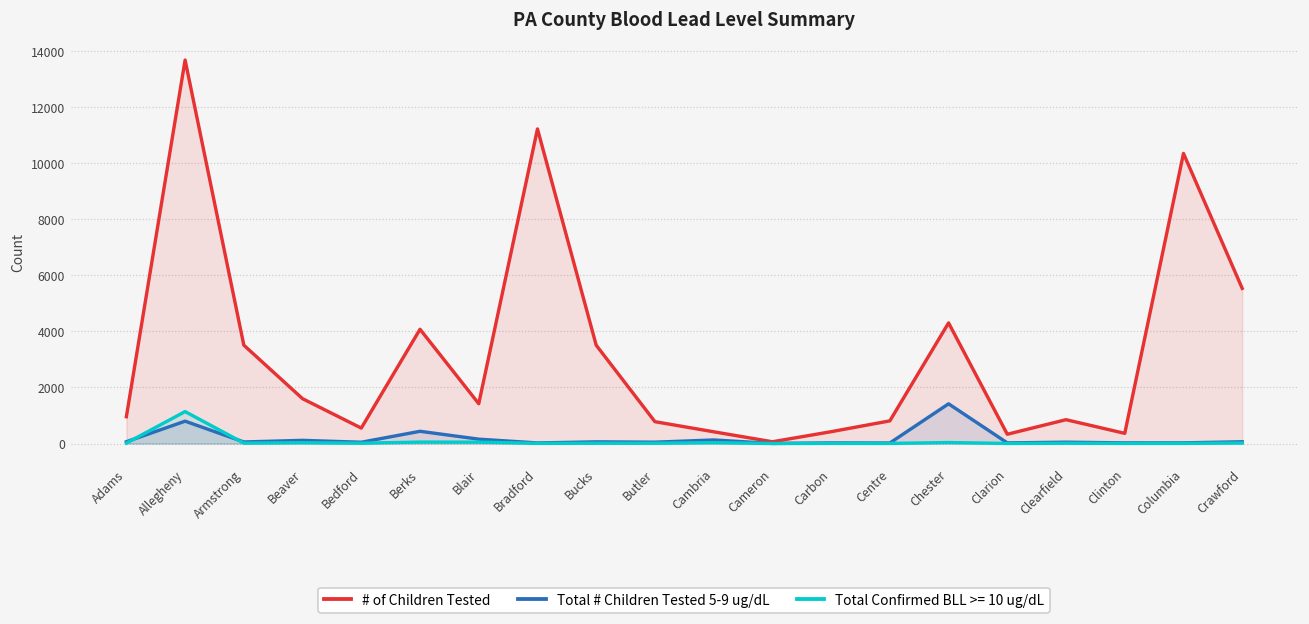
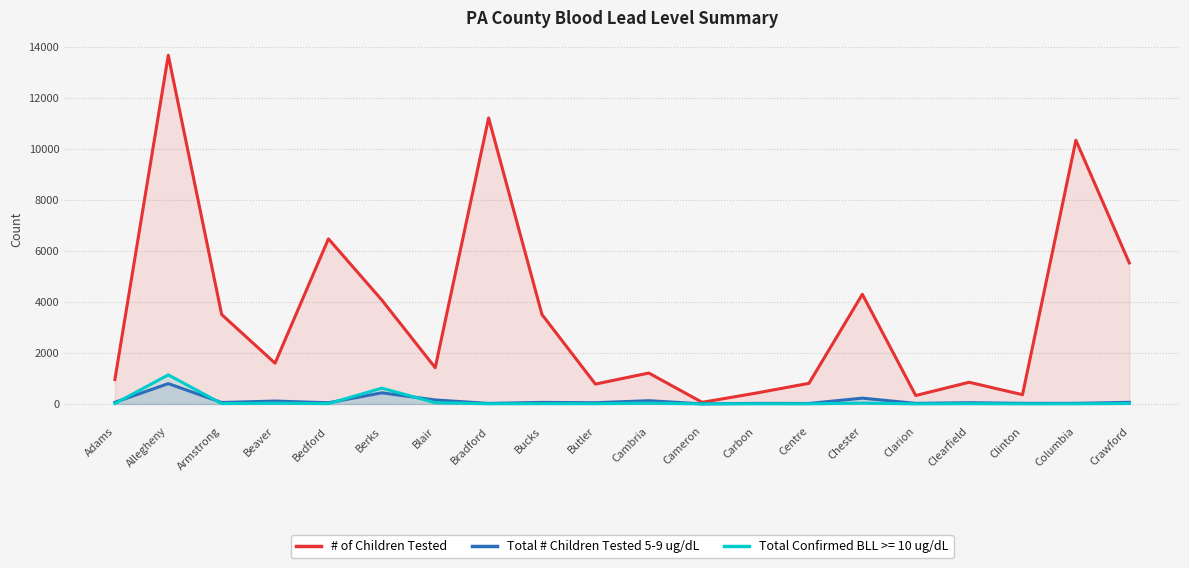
# of Children Tested, Bedford: 600 -> 6500
Total Confirmed BLL >= 10 ug/dL, Berks: 100 -> 600
# of Children Tested, Cambria: 400 -> 1200
Total # Children Tested 5-9 ug/dL, Chester: 1400 -> 200
